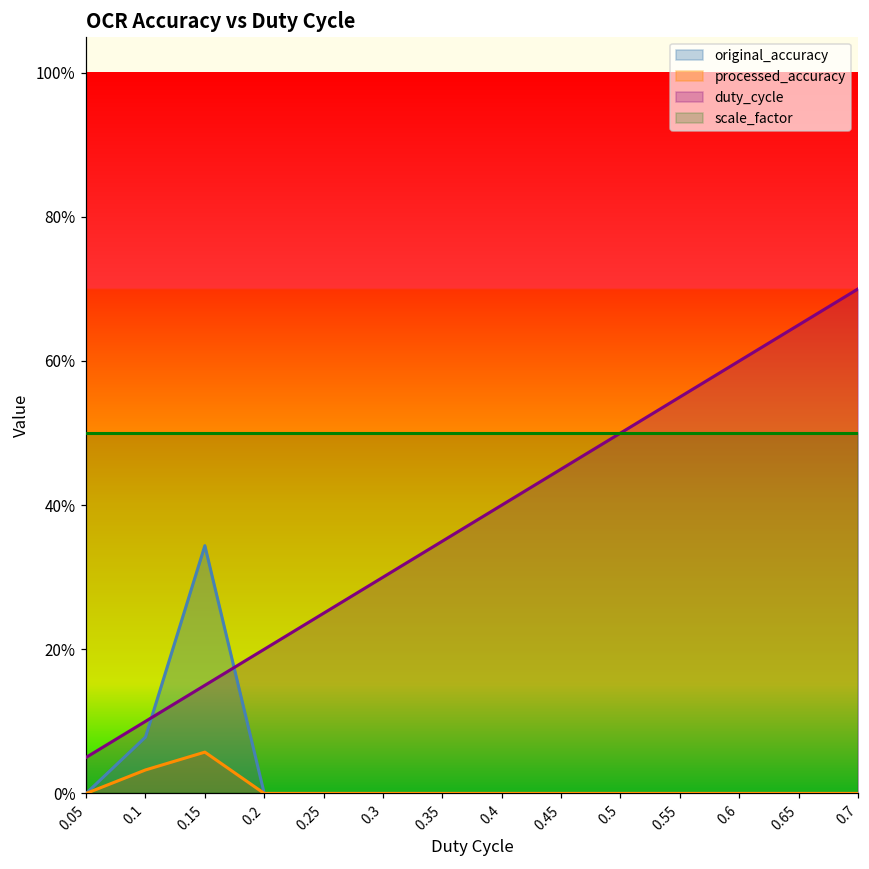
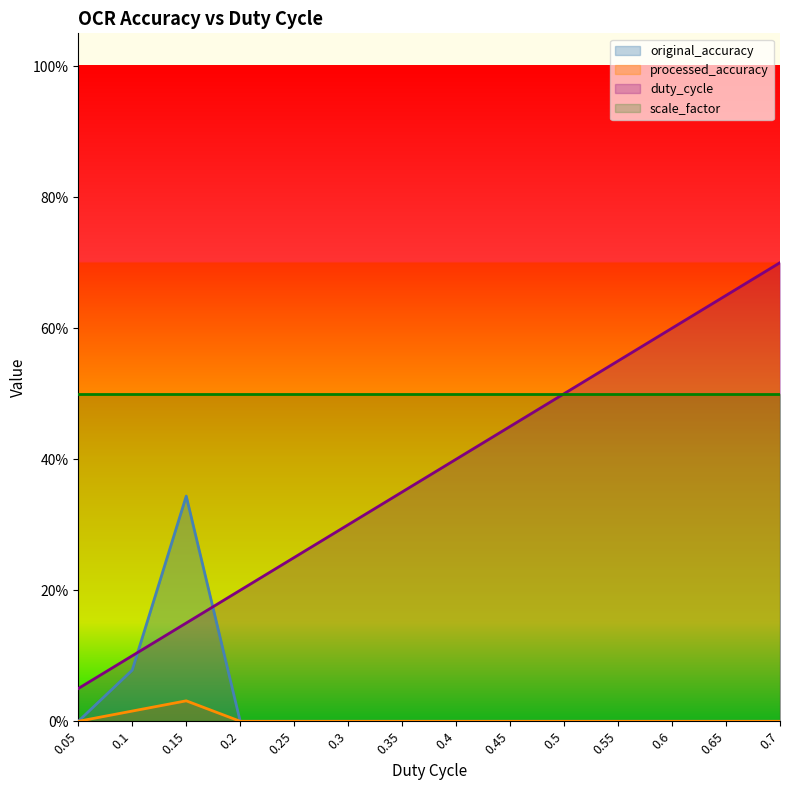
processed_accuracy, 0.1: 3% -> 2%
processed_accuracy, 0.15: 6% -> 3%
